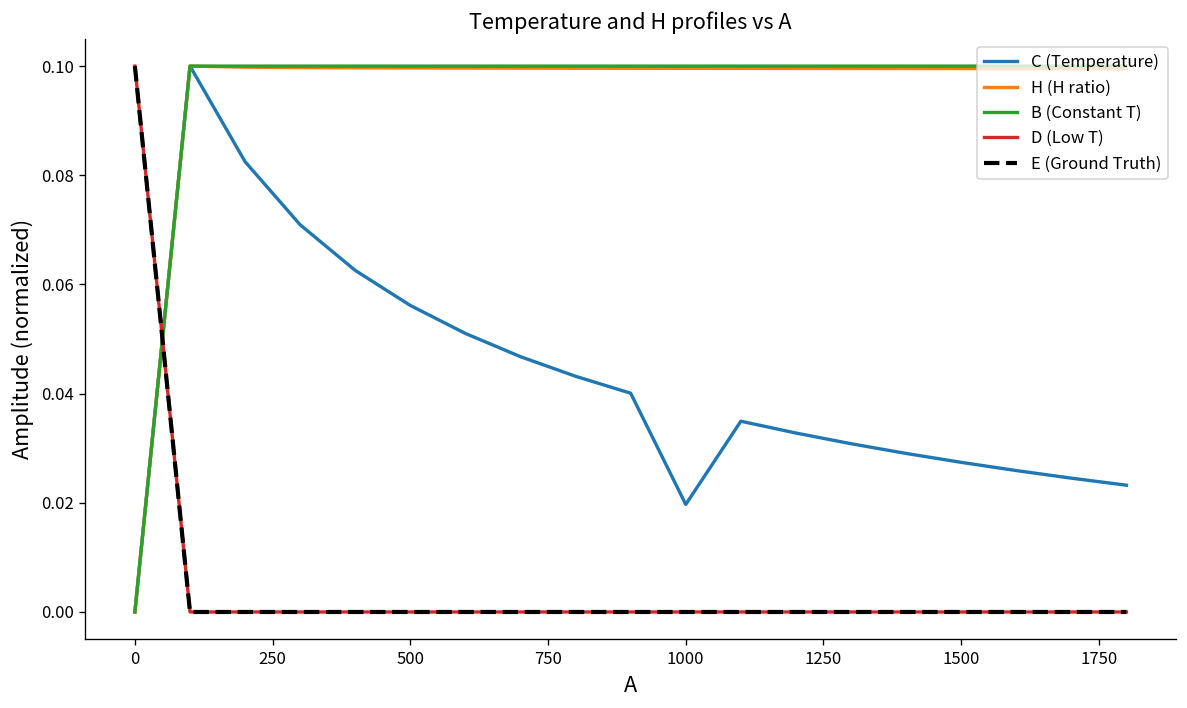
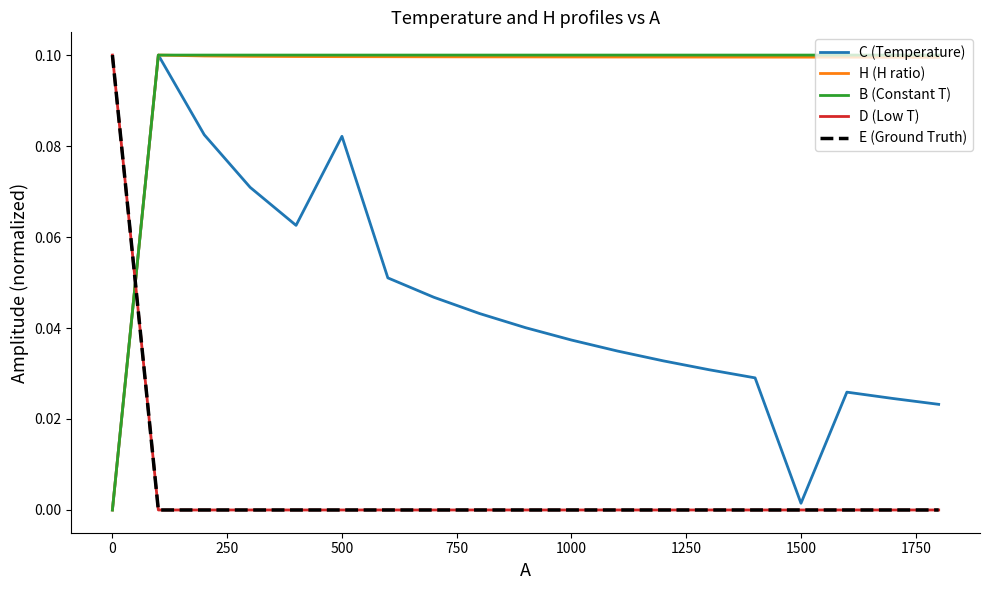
C (Temperature), 500: 0.056 -> 0.082
C (Temperature), 1000: 0.020 -> 0.037
C (Temperature), 1500: 0.027 -> 0.001
